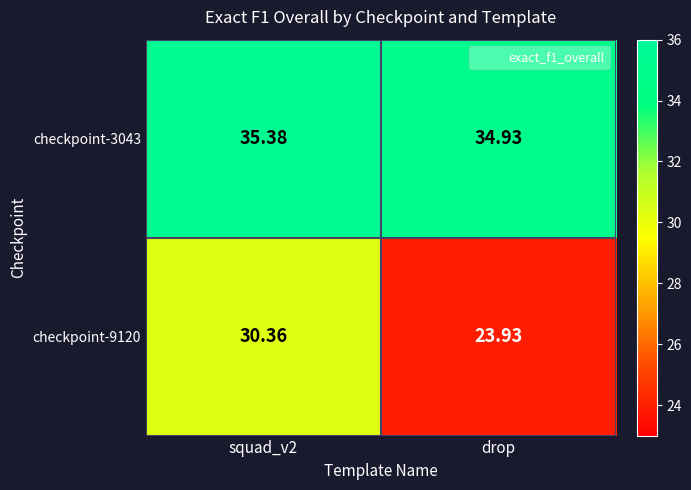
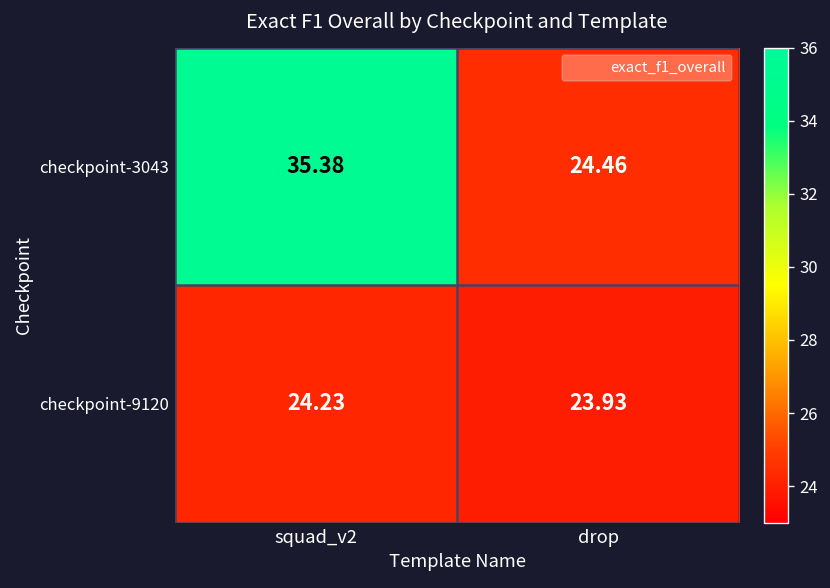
checkpoint-3043, drop: 34.93 -> 24.46
checkpoint-9120, squad_v2: 30.36 -> 24.23
